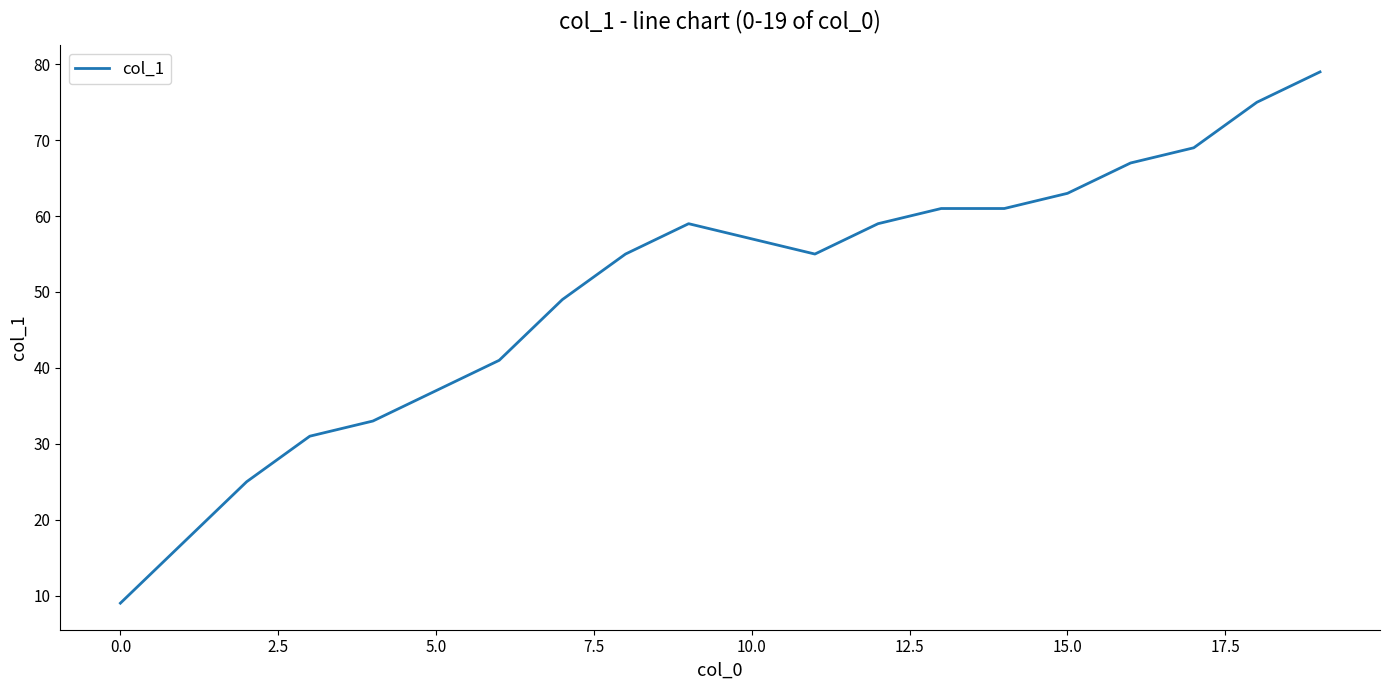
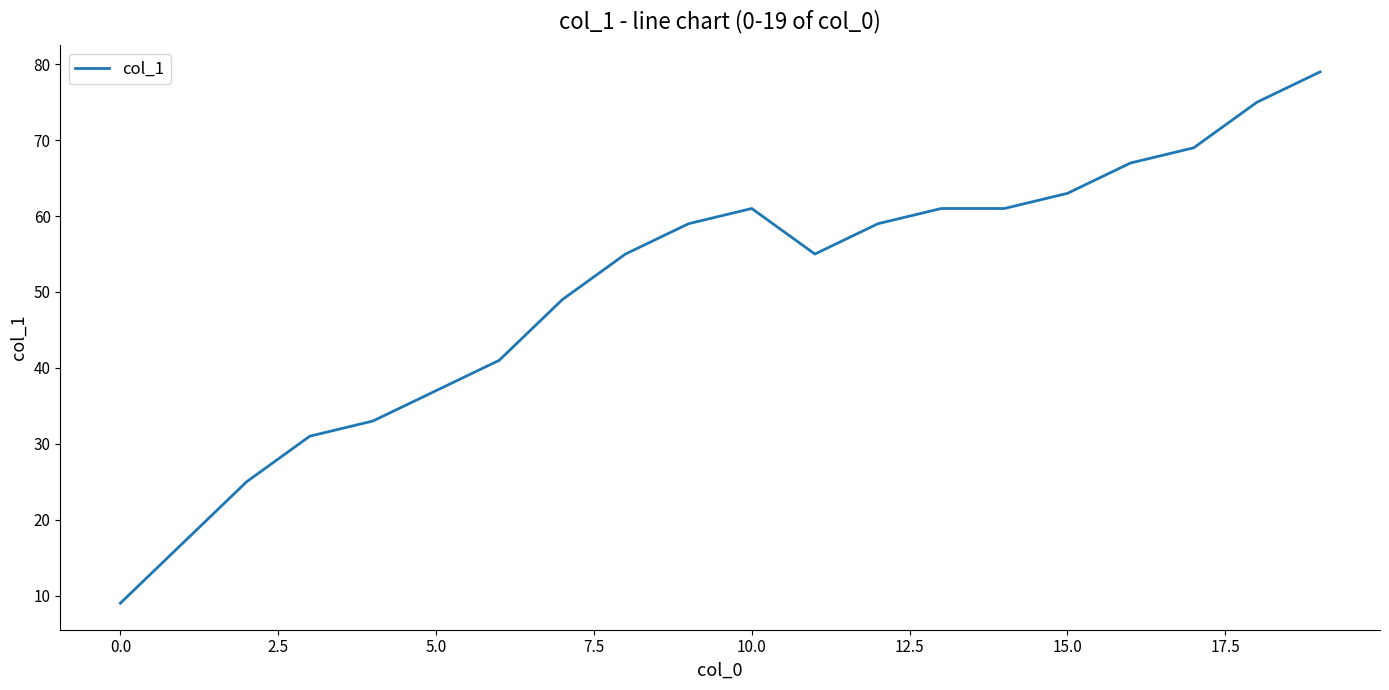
10.0: 57 -> 61
